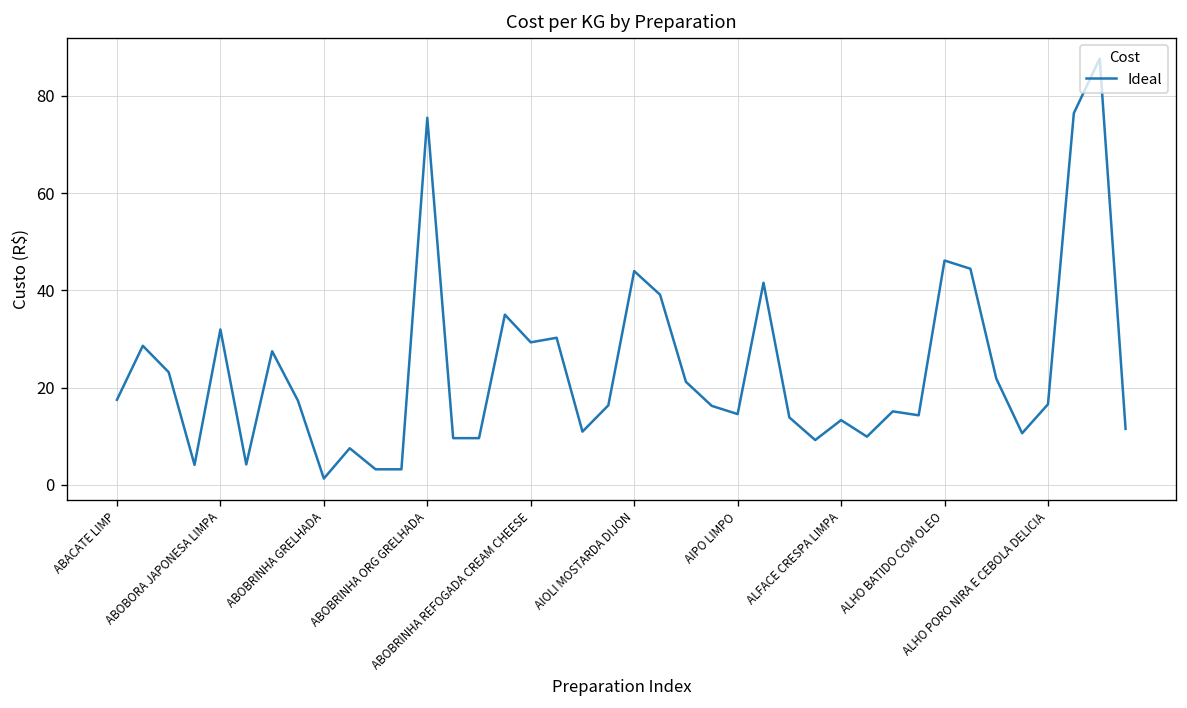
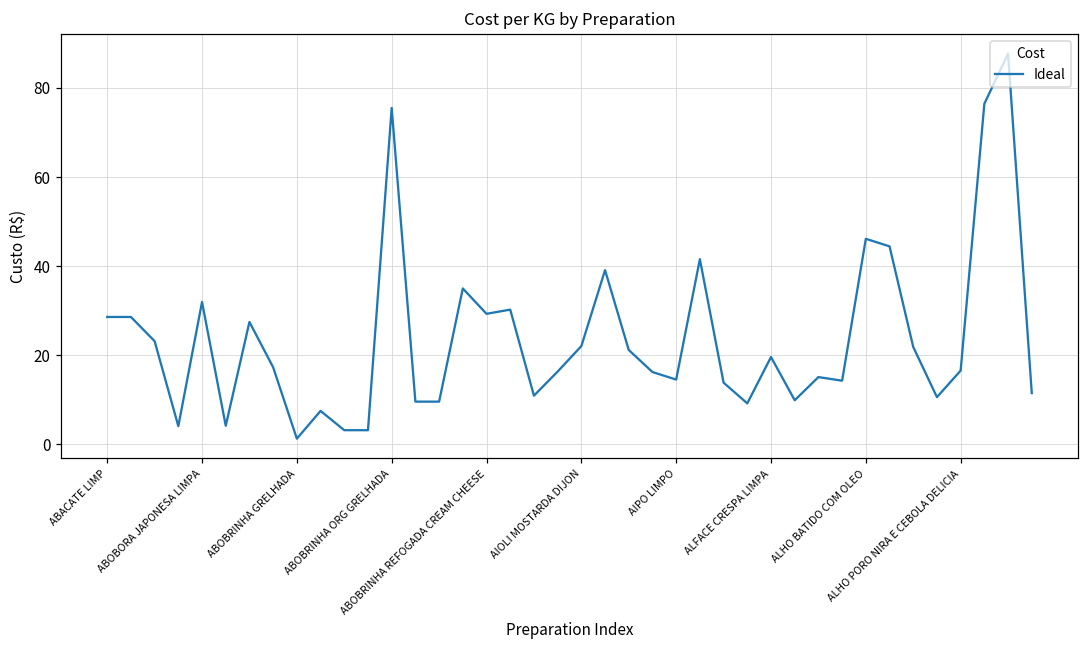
ABACATE LIMP: 17 -> 29
AIOLI MOSTARDA DIJON: 44 -> 22
ALFACE CRESPA LIMPA: 13 -> 20
